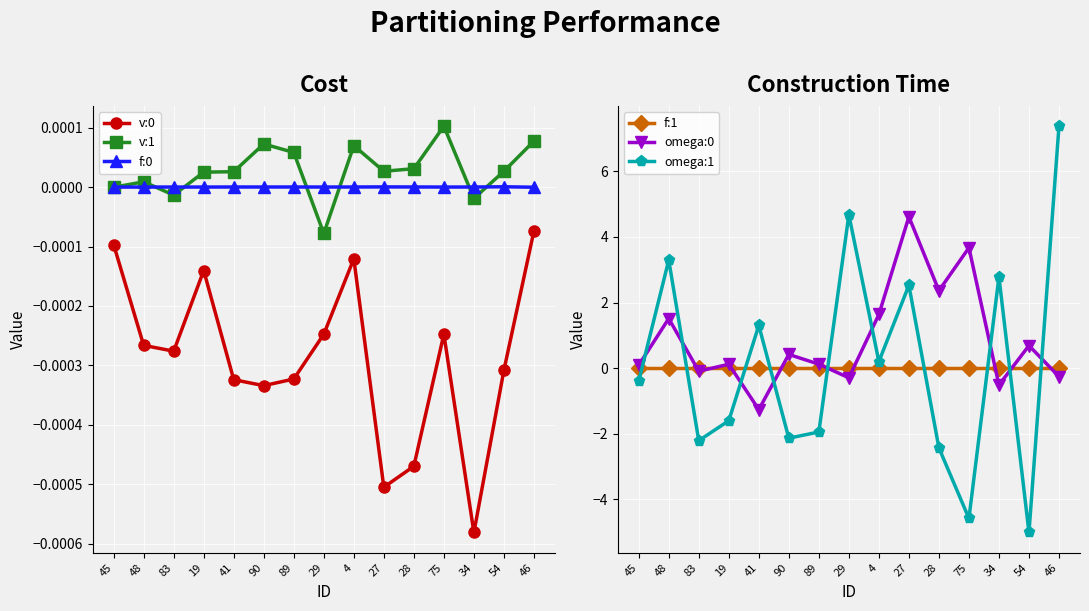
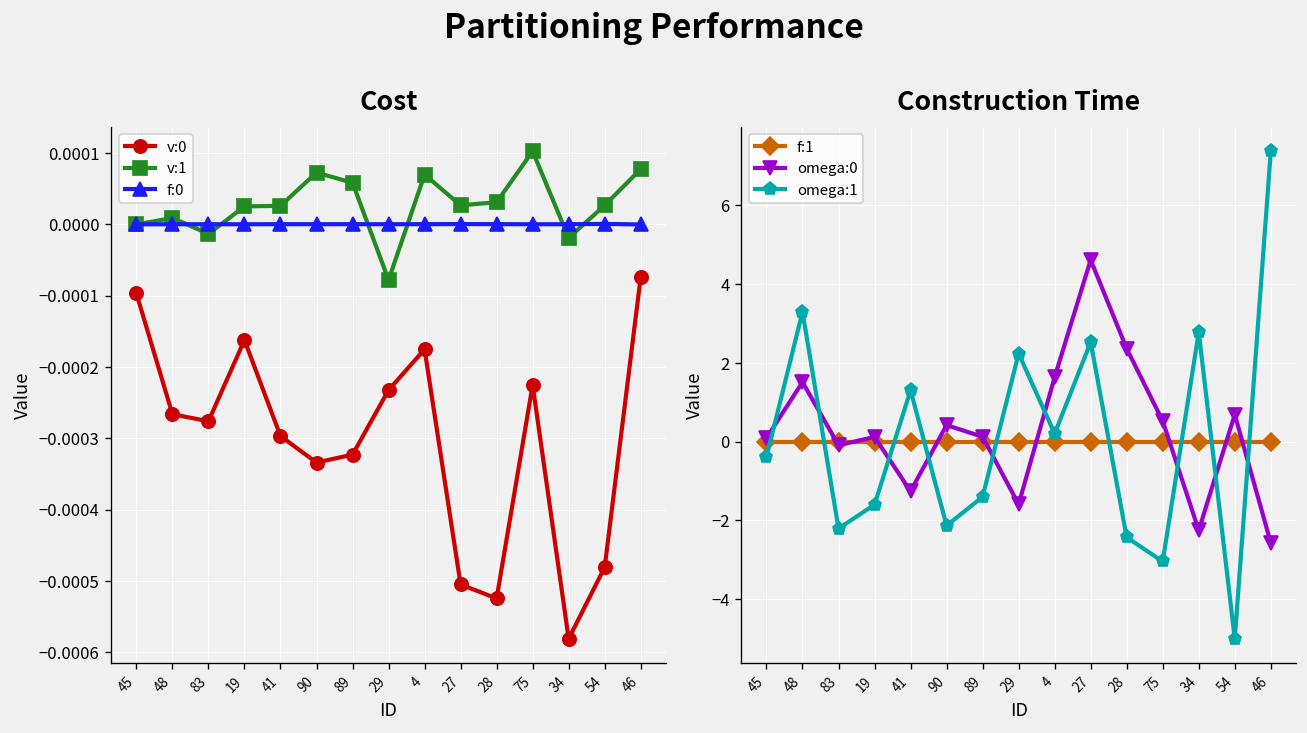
Cost, v:0, 19: -0.00014 -> -0.00016
Cost, v:0, 41: -0.00032 -> -0.00030
Cost, v:0, 29: -0.00025 -> -0.00023
Cost, v:0, 4: -0.00012 -> -0.00018
Cost, v:0, 28: -0.00047 -> -0.00052
Cost, v:0, 75: -0.00025 -> -0.00023
Cost, v:0, 54: -0.00031 -> -0.00048
Construction Time, omega:1, 89: -1.9 -> -1.4
Construction Time, omega:0, 29: -0.3 -> -1.6
Construction Time, omega:1, 29: 4.7 -> 2.2
Construction Time, omega:0, 75: 3.7 -> 0.5
Construction Time, omega:1, 75: -4.6 -> -3.0
Construction Time, omega:0, 34: -0.5 -> -2.3
Construction Time, omega:0, 46: -0.3 -> -2.6
